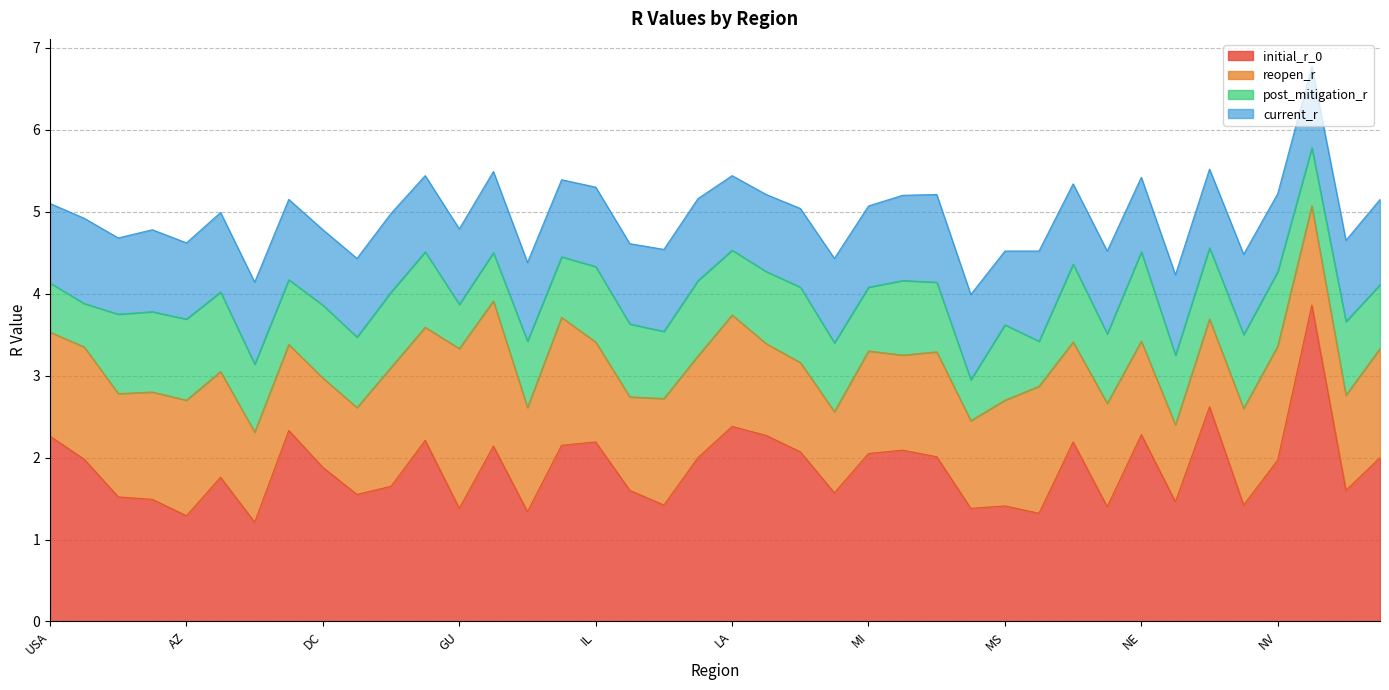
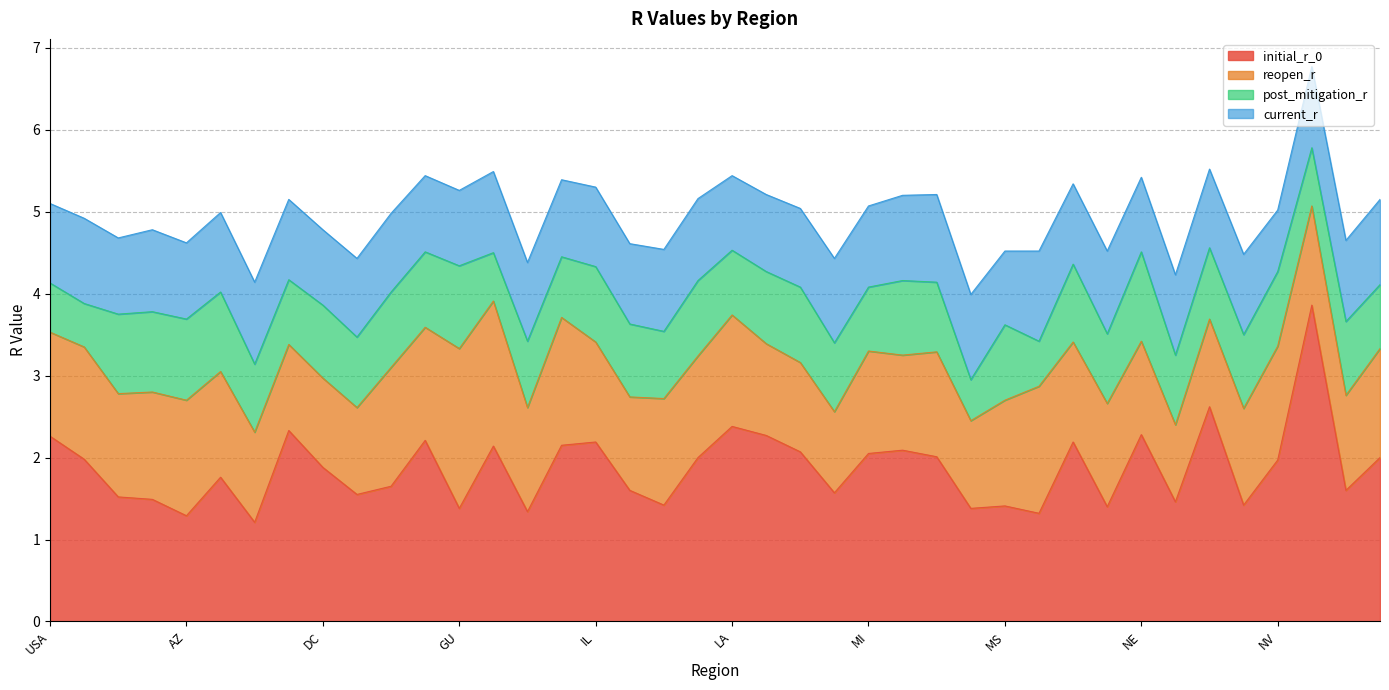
post_mitigation_r, GU: 0.5 -> 1.0
current_r, NV: 1.0 -> 0.8
